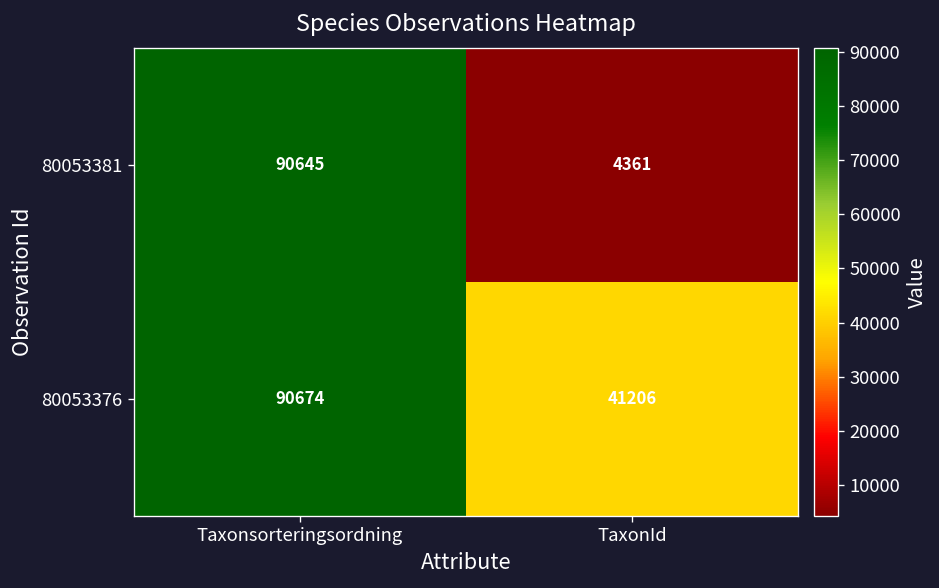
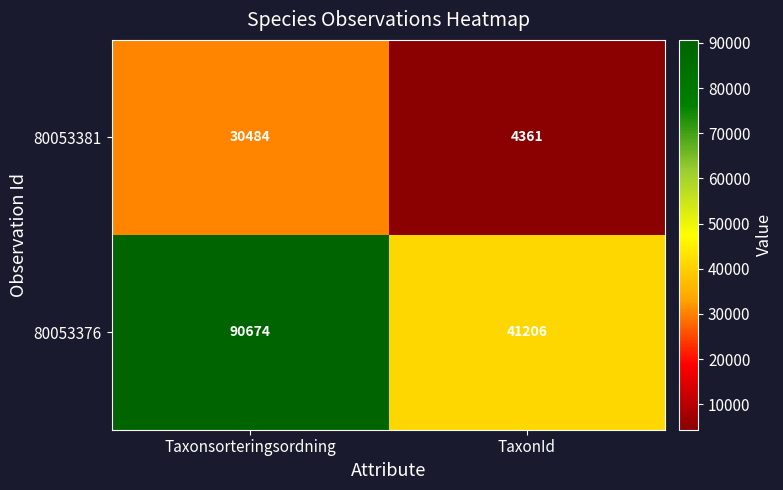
80053381, Taxonsorteringsordning: 90645 -> 30484
